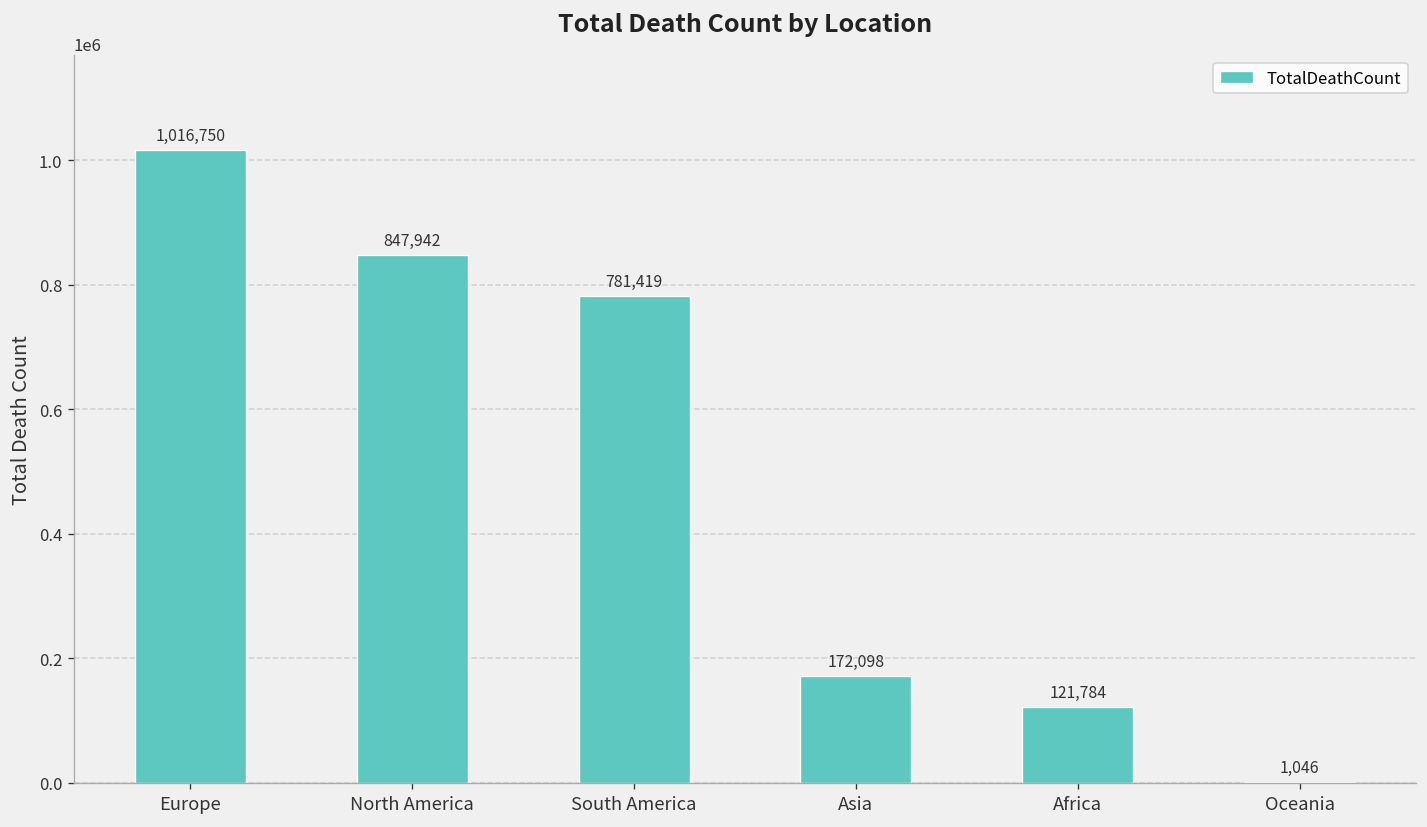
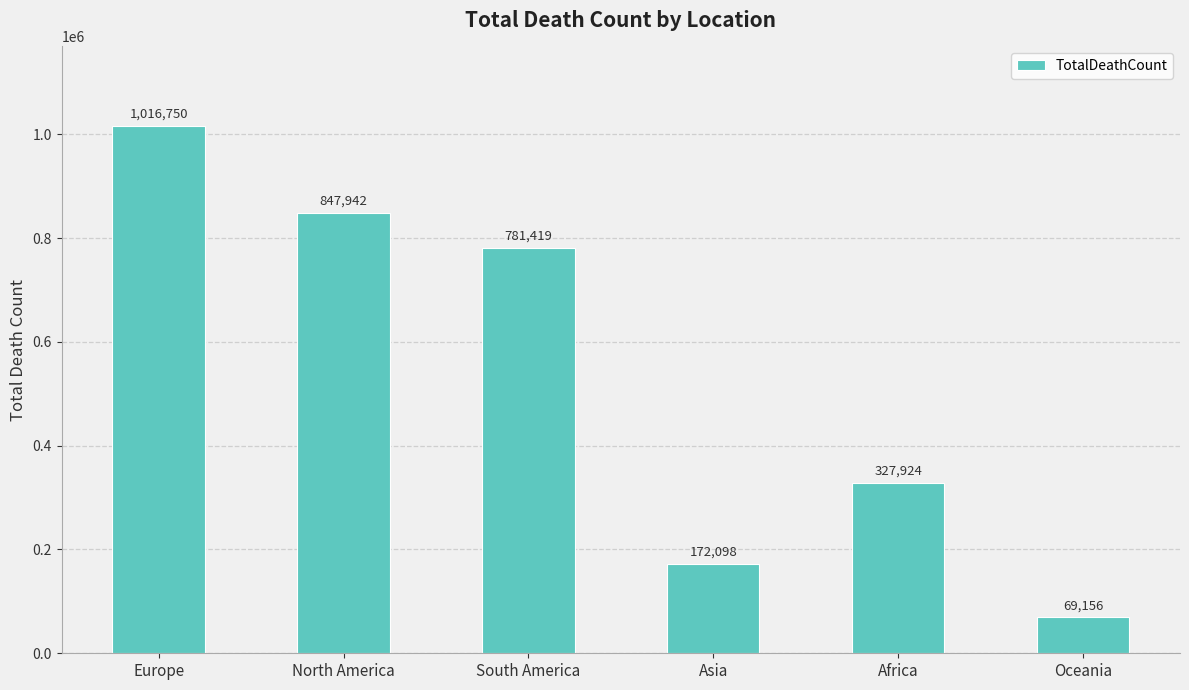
Africa: 121,784 -> 327,924
Oceania: 1,046 -> 69,156
